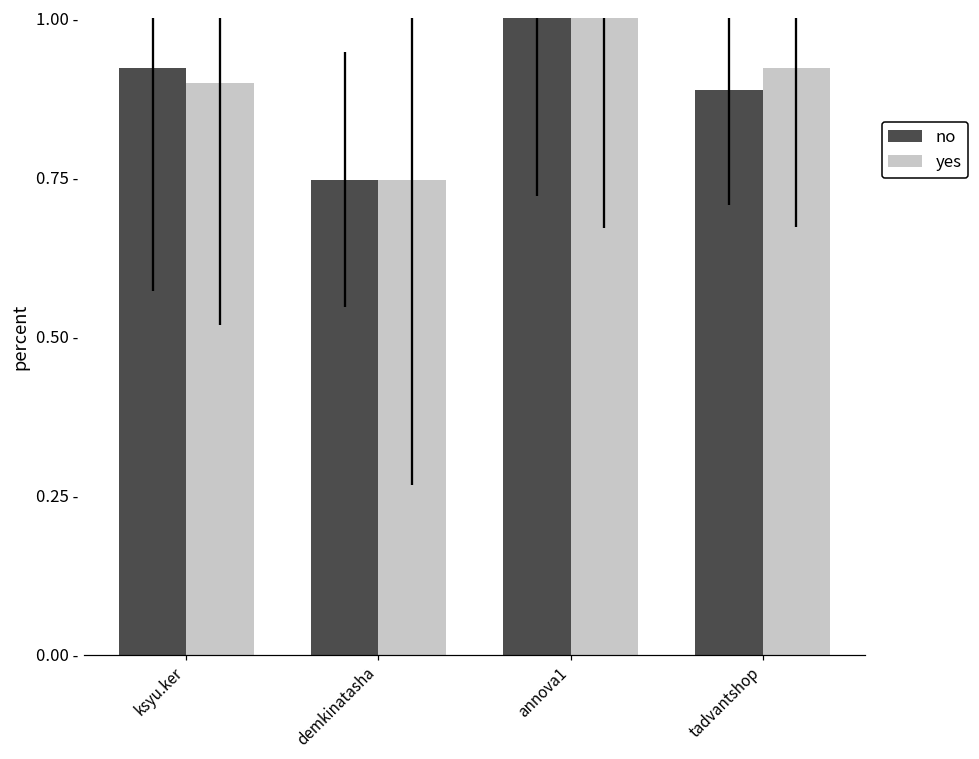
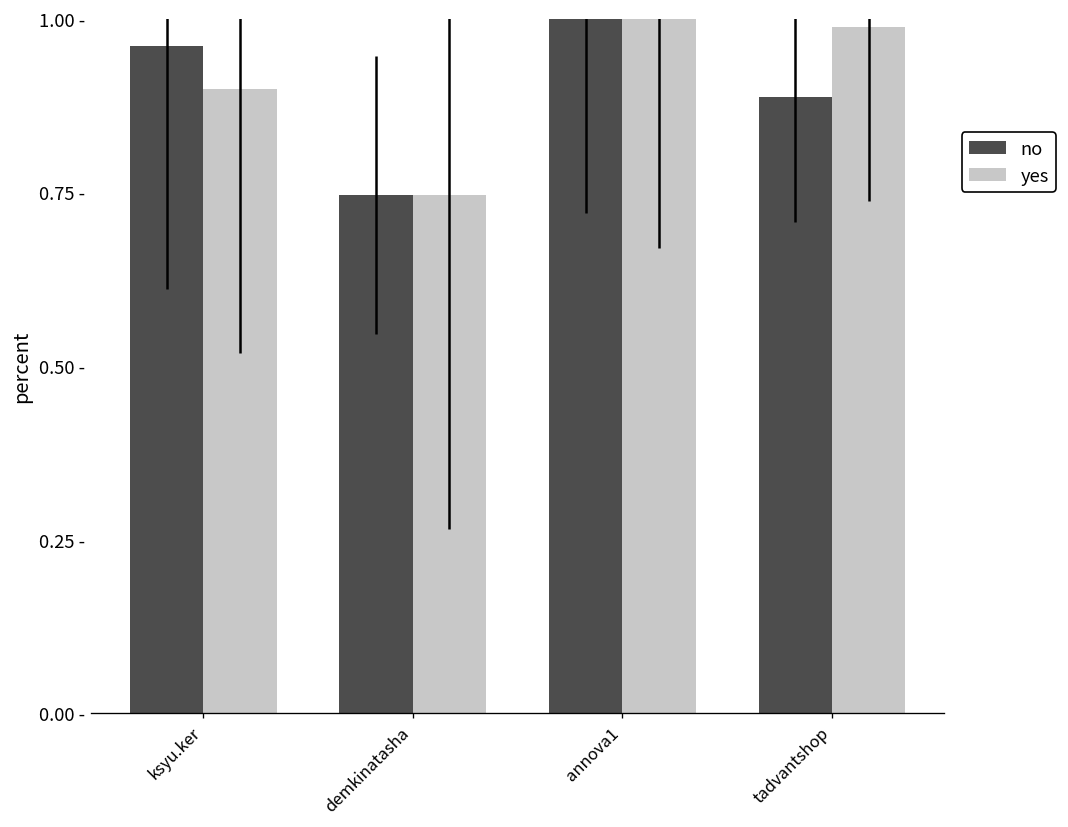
no, ksyu.ker: 0.92 - -> 0.96 -
yes, tadvantshop: 0.92 - -> 0.99 -
